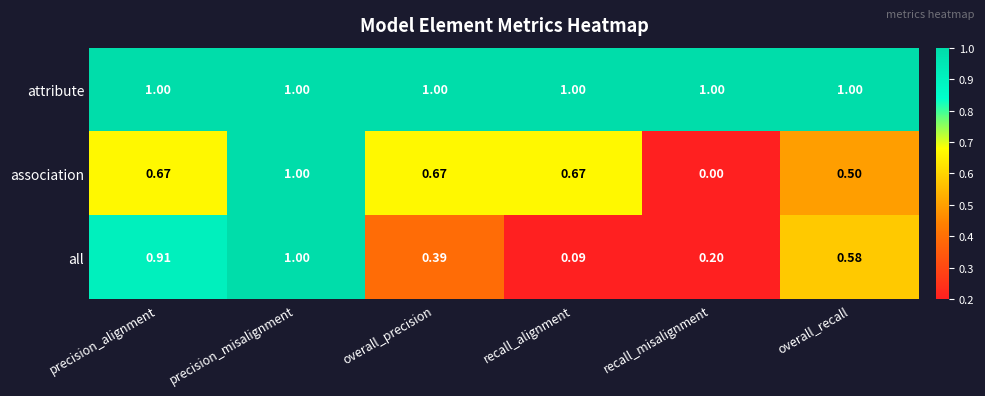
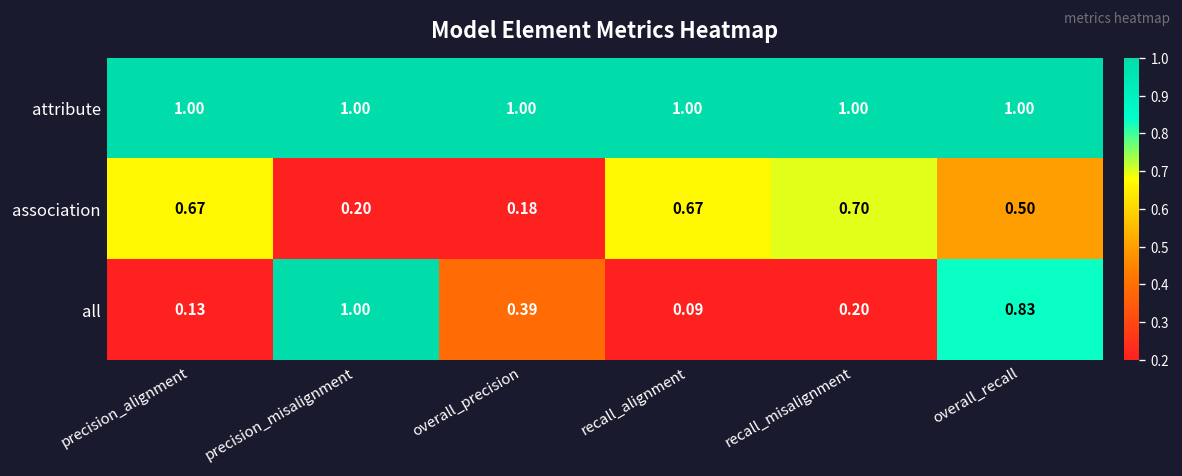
association, precision_misalignment: 1.00 -> 0.20
association, overall_precision: 0.67 -> 0.18
association, recall_misalignment: 0.00 -> 0.70
all, precision_alignment: 0.91 -> 0.13
all, overall_recall: 0.58 -> 0.83
